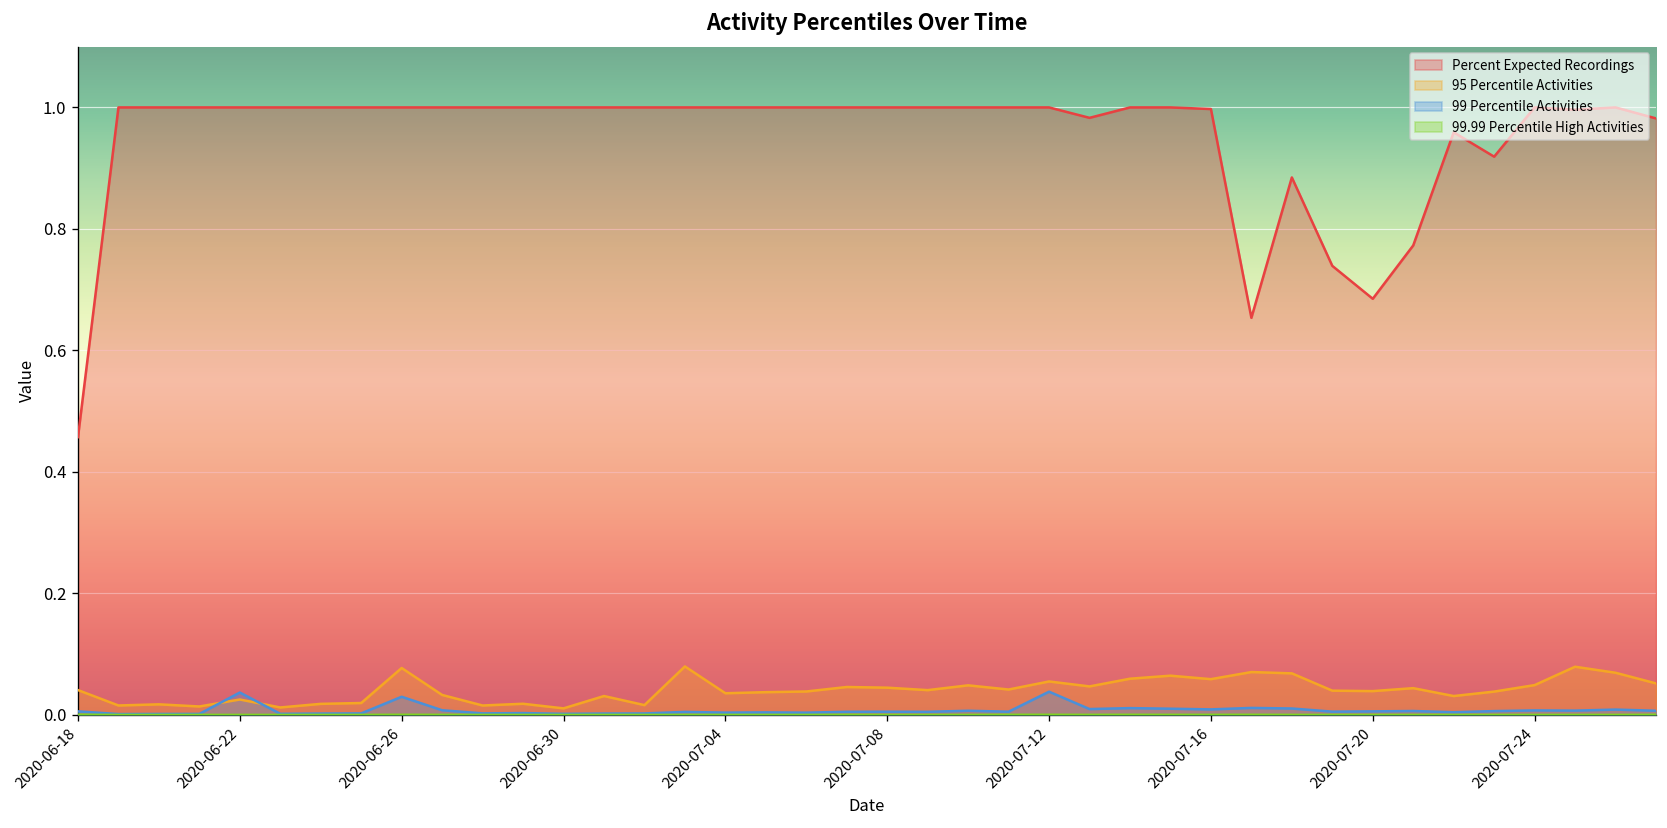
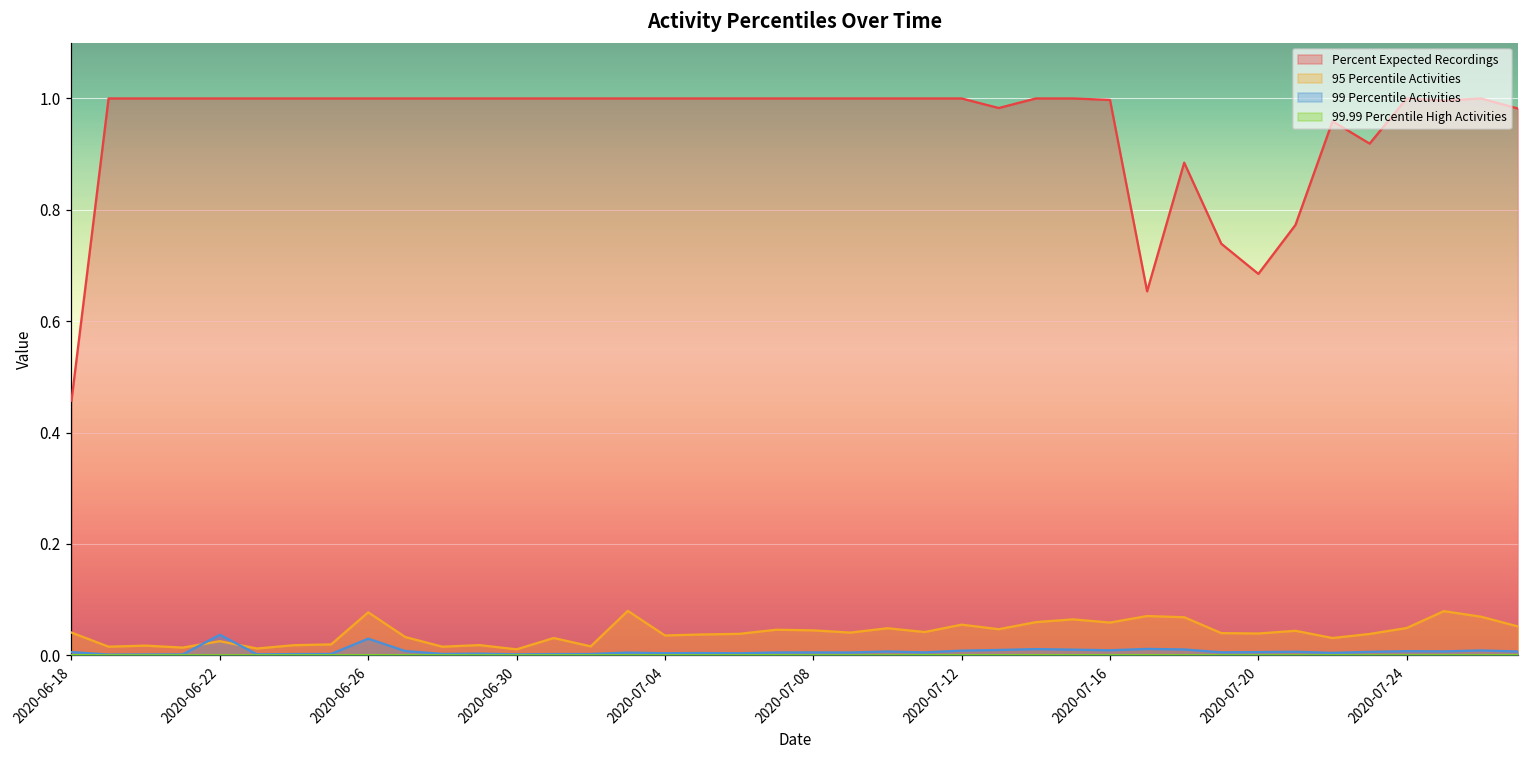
99 Percentile Activities, 2020-07-12: 0.04 -> 0.01
